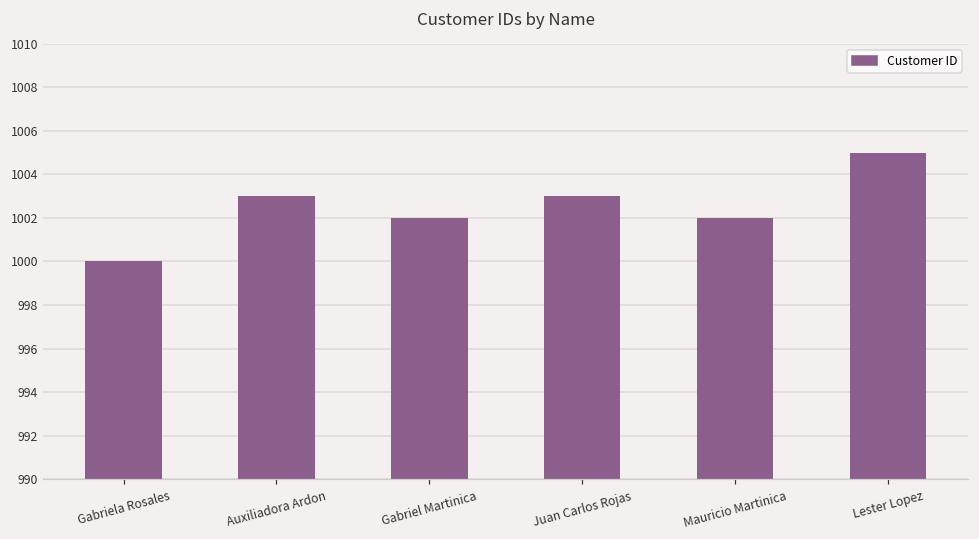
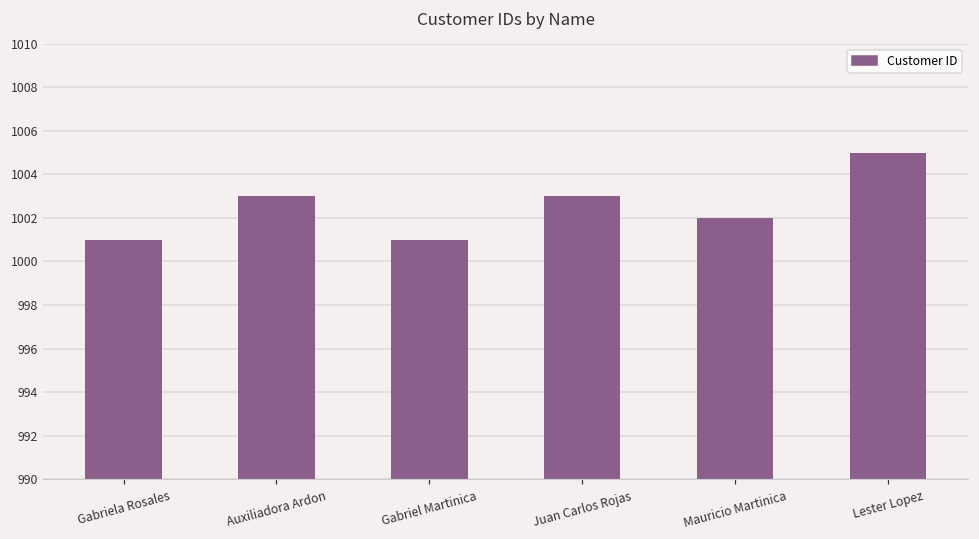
Gabriela Rosales: 1000 -> 1001
Gabriel Martinica: 1002 -> 1001
